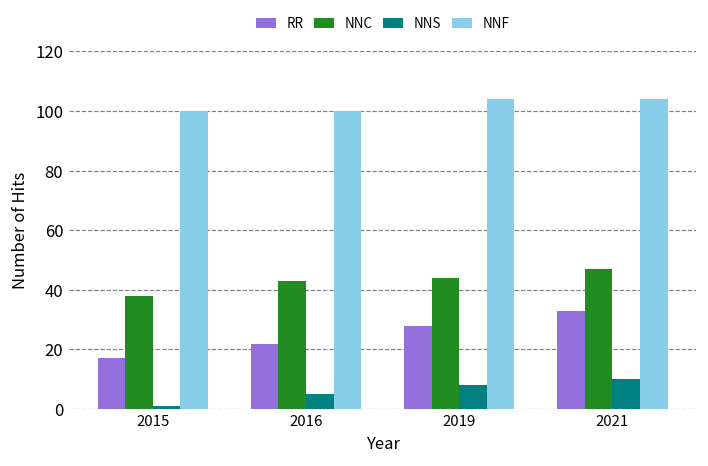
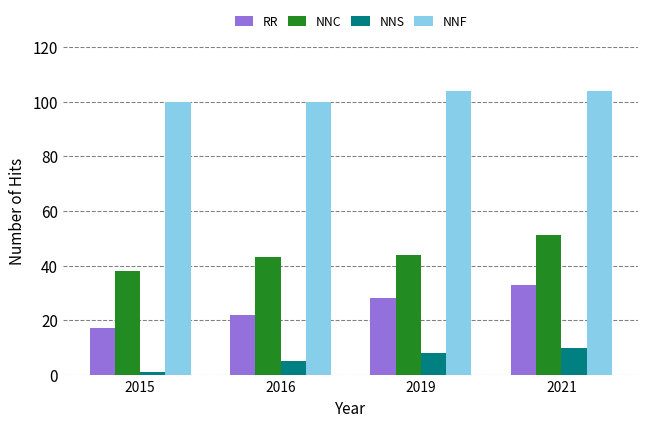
NNC, 2021: 47 -> 51
